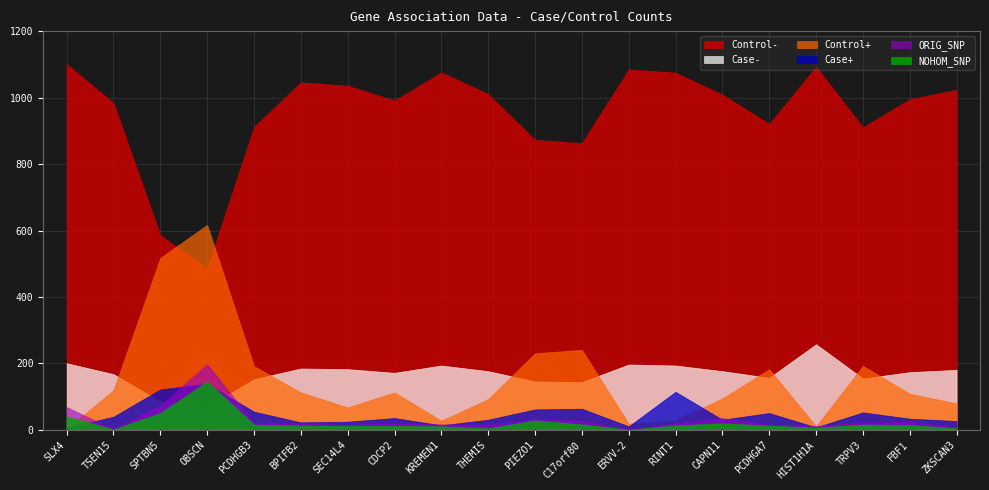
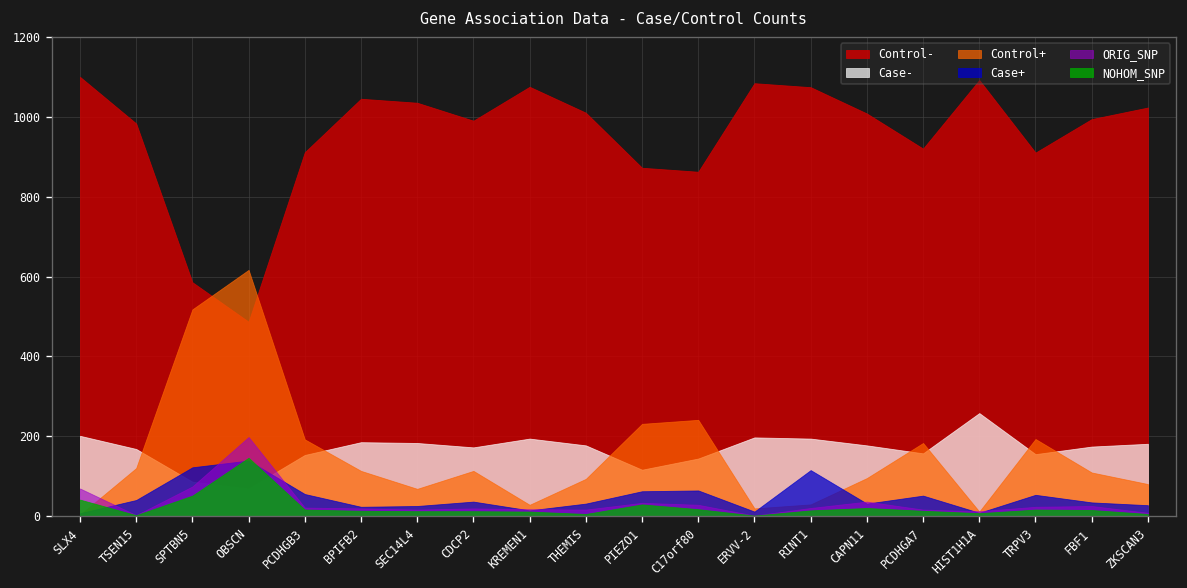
Case-, PIEZO1: 150 -> 120
